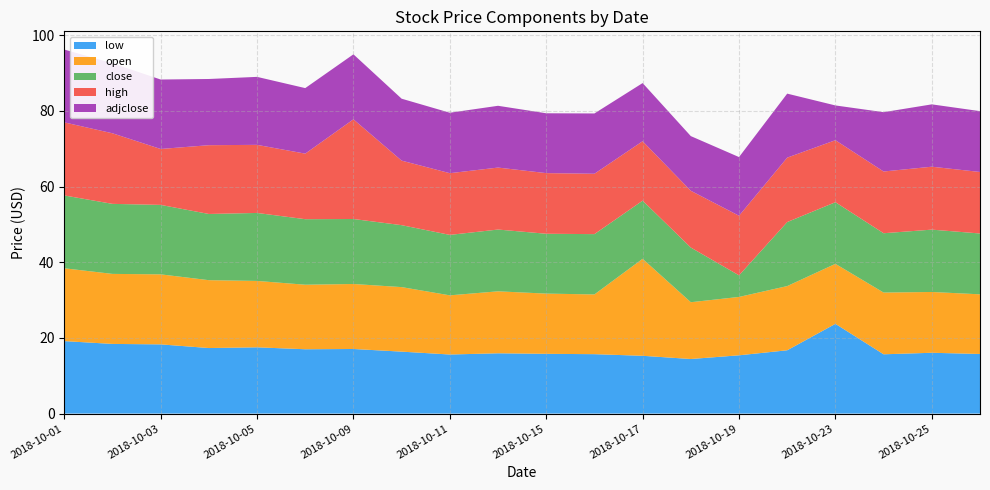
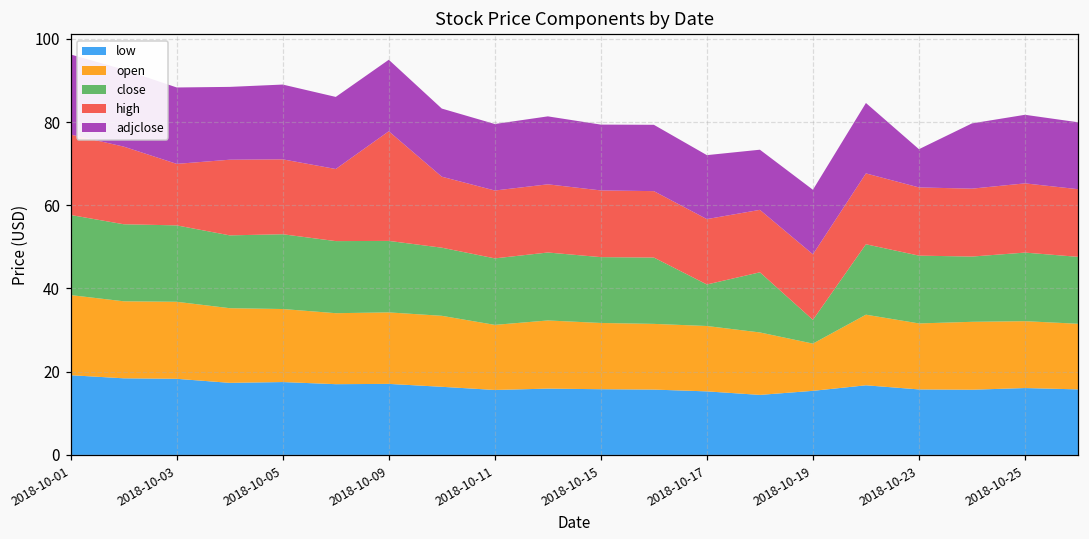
open, 2018-10-17: 26 -> 16
close, 2018-10-17: 15 -> 10
open, 2018-10-19: 15 -> 11
low, 2018-10-23: 24 -> 16
